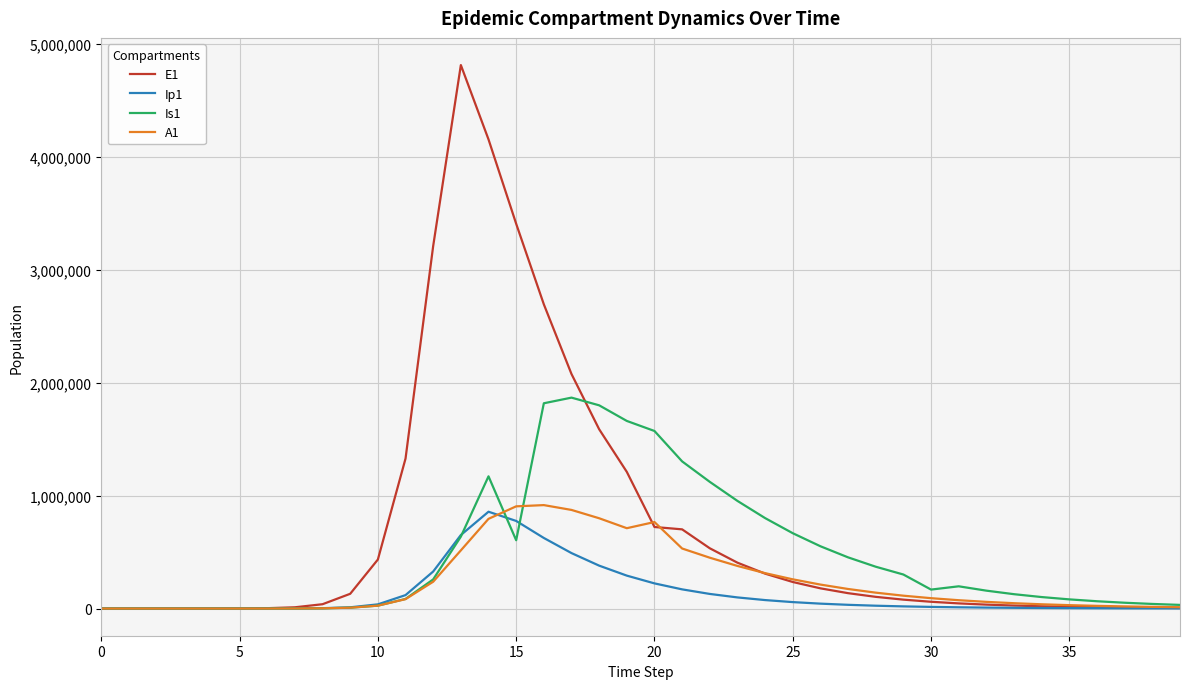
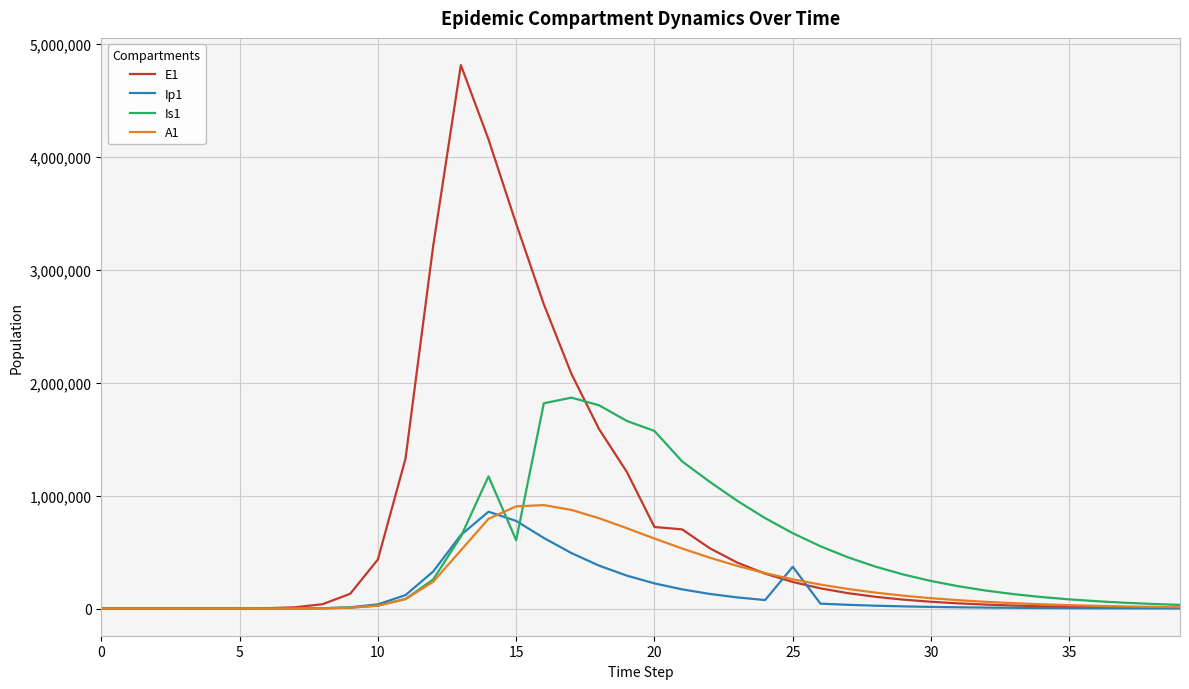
A1, 20: 770,000 -> 620,000
Ip1, 25: 60,000 -> 370,000
Is1, 30: 170,000 -> 240,000
